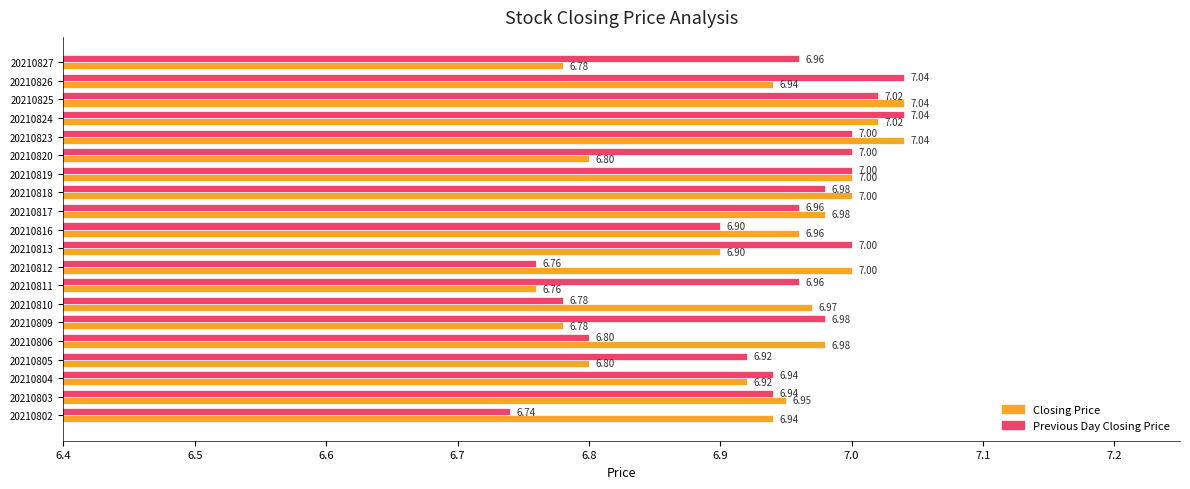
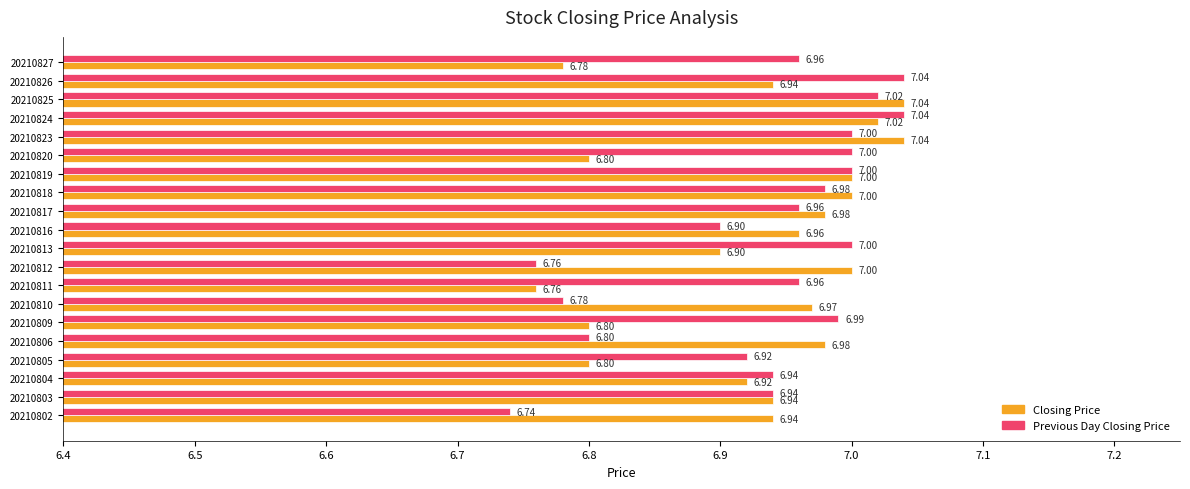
Previous Day Closing Price, 20210809: 6.98 -> 6.99
Closing Price, 20210809: 6.78 -> 6.80
Closing Price, 20210803: 6.95 -> 6.94
